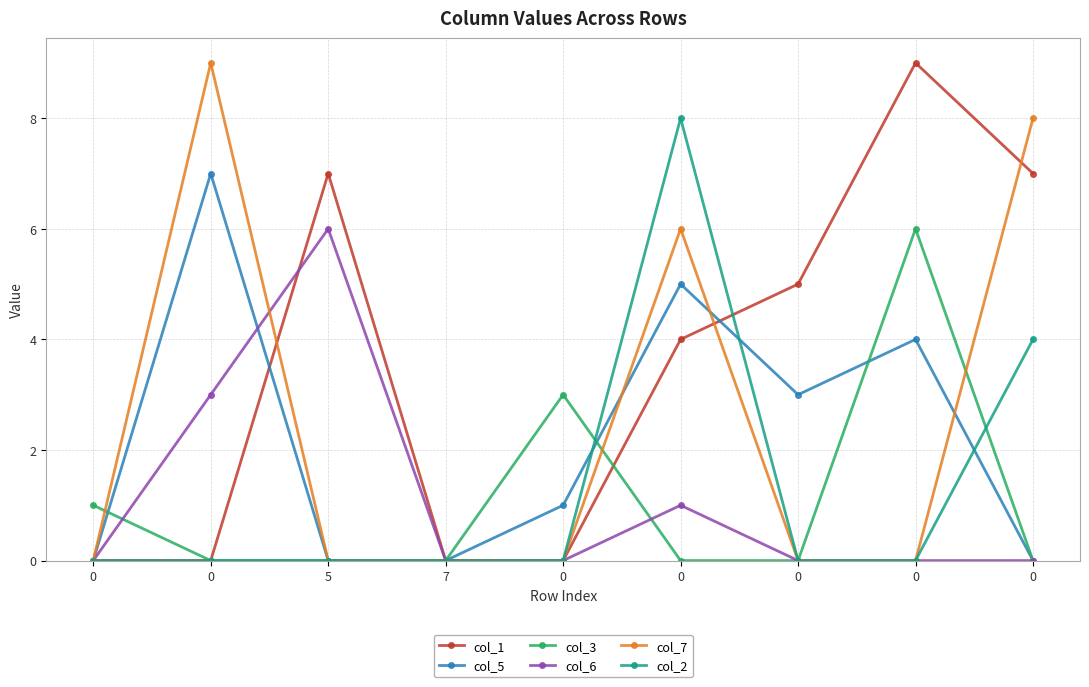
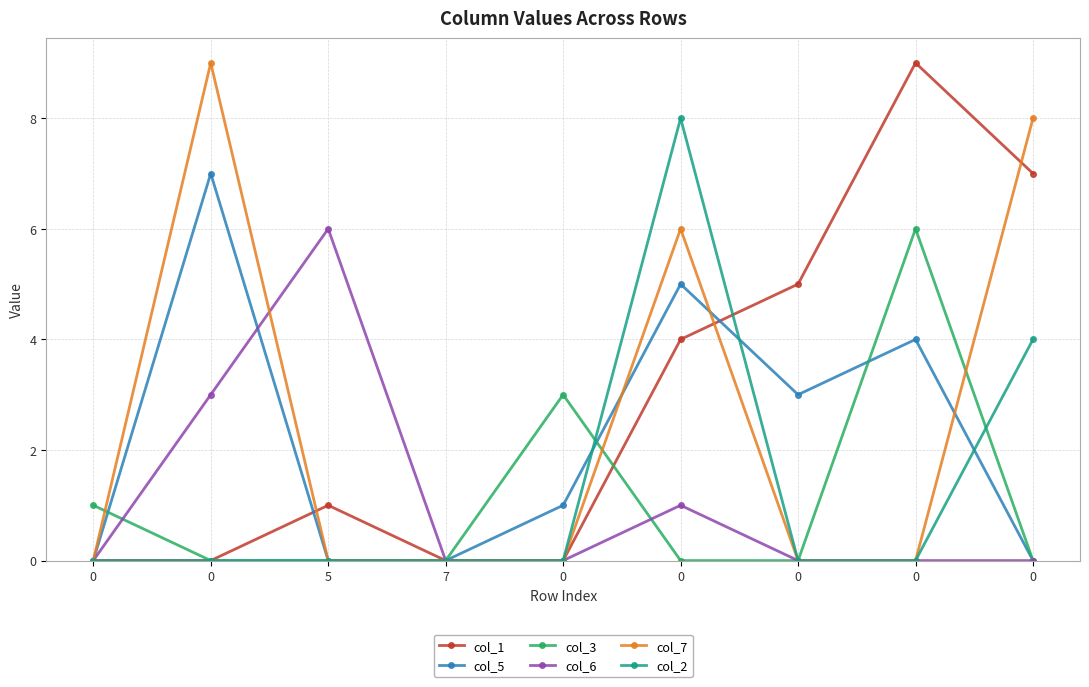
col_1, 5: 7 -> 1
